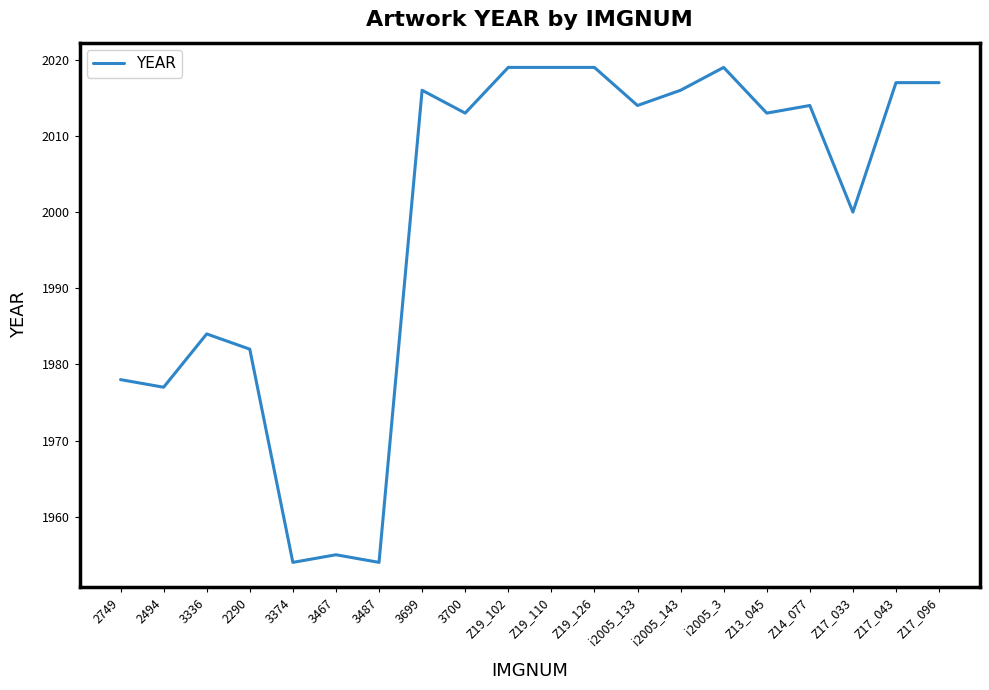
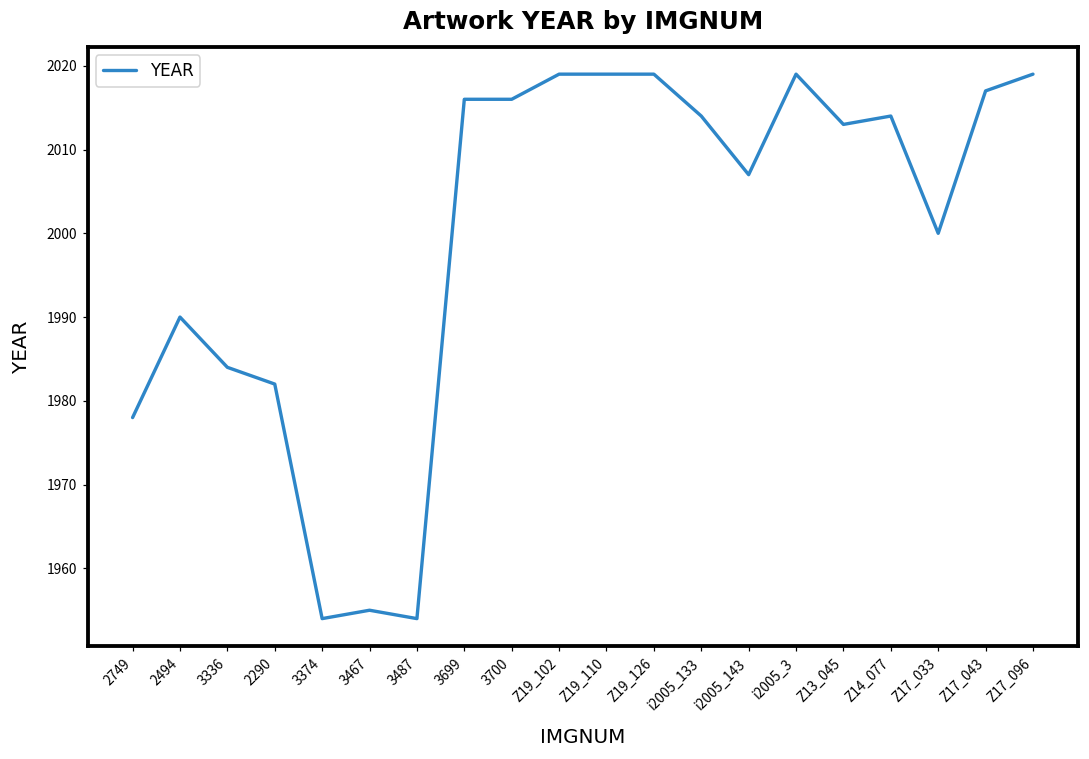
2494: 1977 -> 1990
3700: 2013 -> 2016
i2005_143: 2016 -> 2007
Z17_096: 2017 -> 2019
